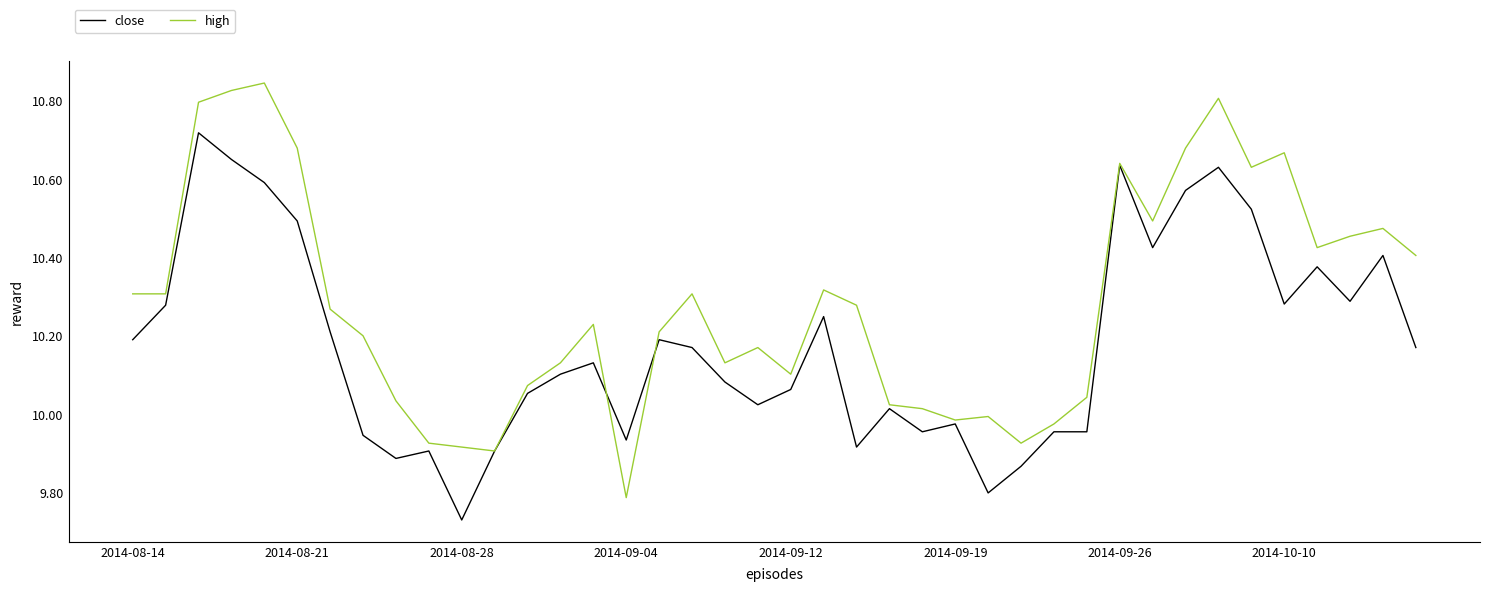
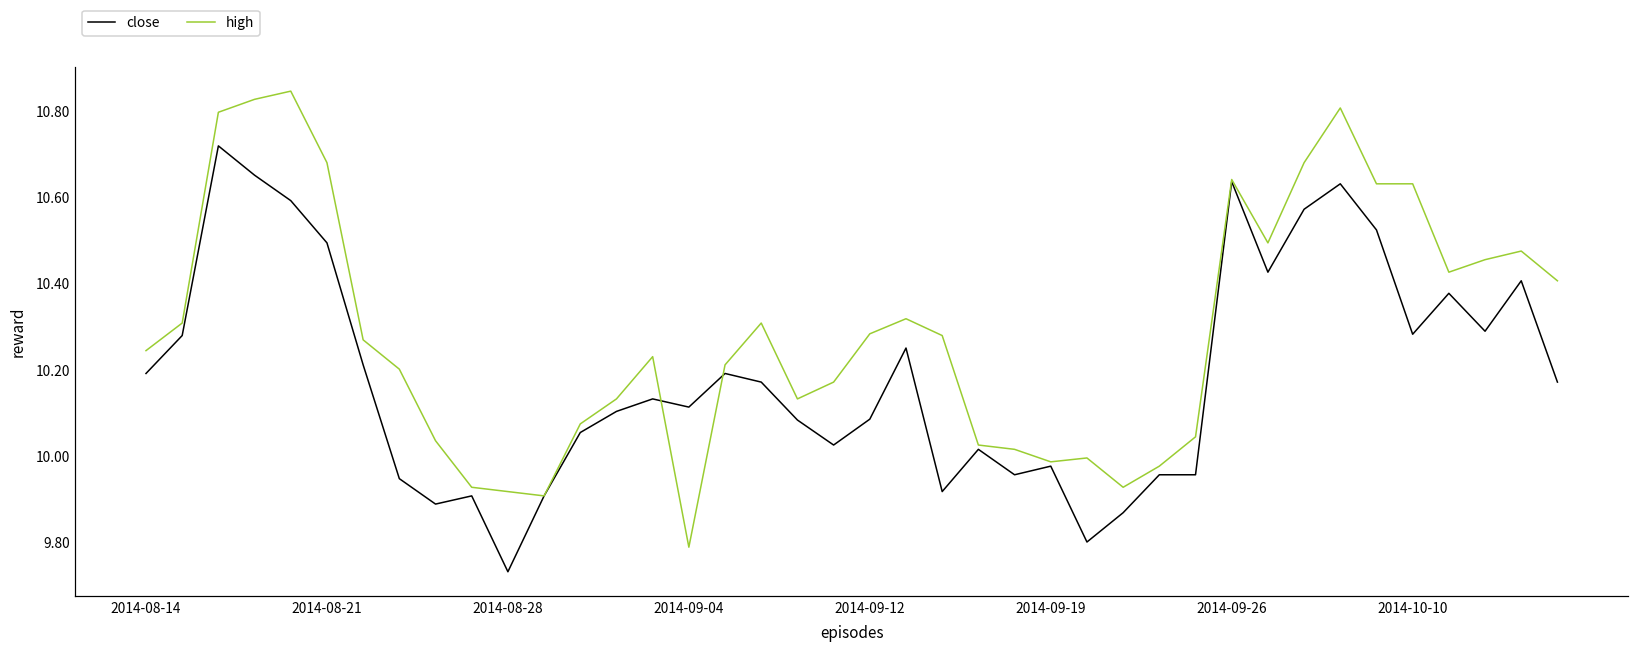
high, 2014-08-14: 10.31 -> 10.24
close, 2014-09-04: 9.94 -> 10.11
close, 2014-09-12: 10.06 -> 10.09
high, 2014-09-12: 10.10 -> 10.28
high, 2014-10-10: 10.67 -> 10.63
